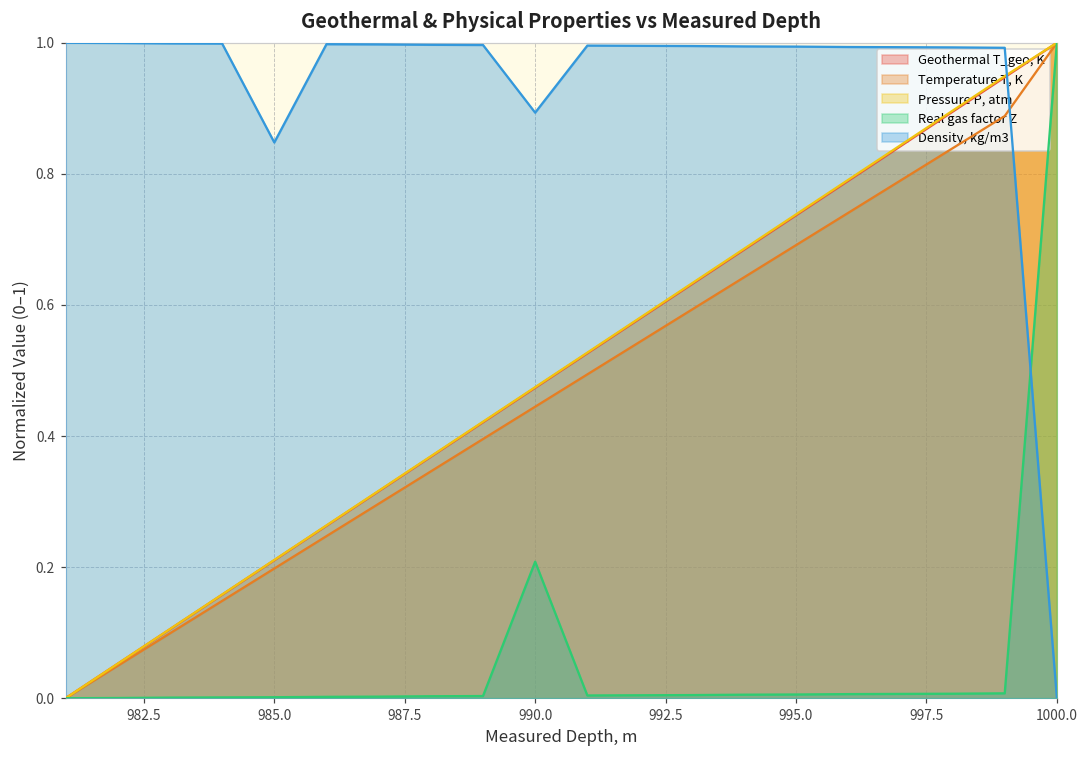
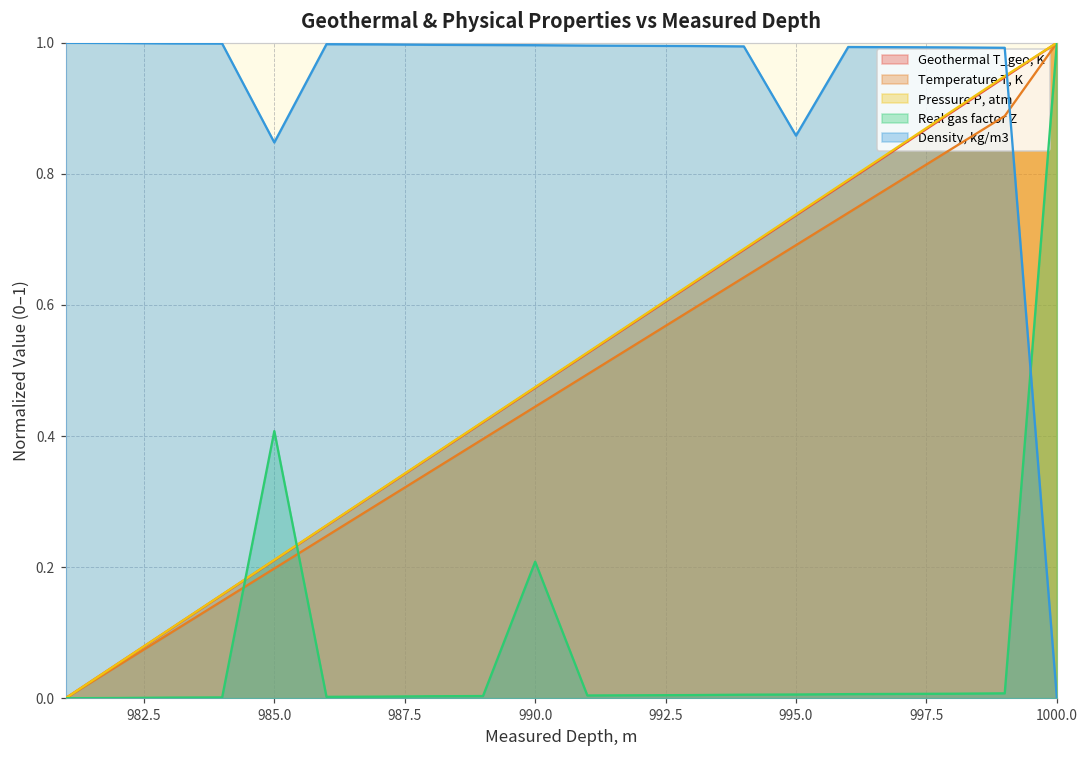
Real gas factor Z, 985.0: 0.00 -> 0.41
Density, kg/m3, 990.0: 0.89 -> 1.00
Density, kg/m3, 995.0: 0.99 -> 0.86
